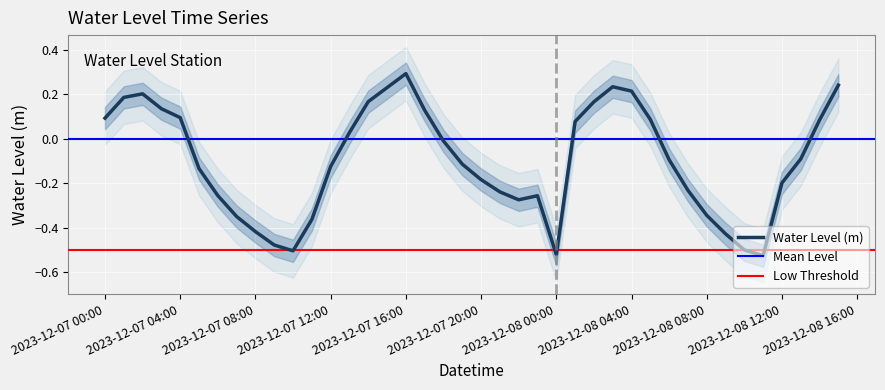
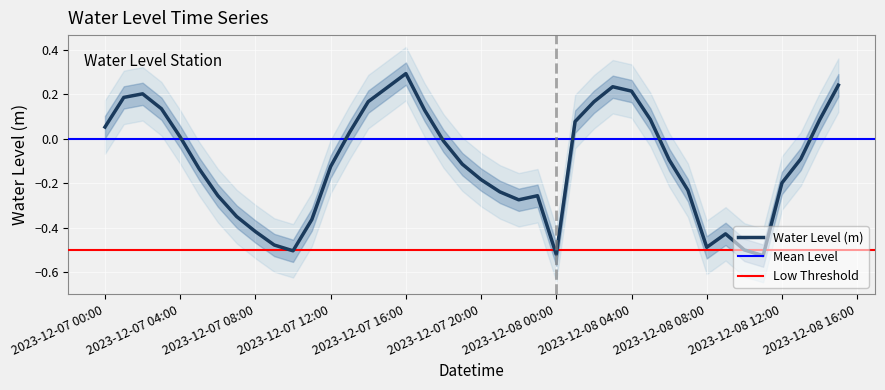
Water Level (m), 2023-12-07 00:00: 0.09 -> 0.05
Water Level (m), 2023-12-07 04:00: 0.09 -> 0.01
Water Level (m), 2023-12-08 08:00: -0.34 -> -0.49
